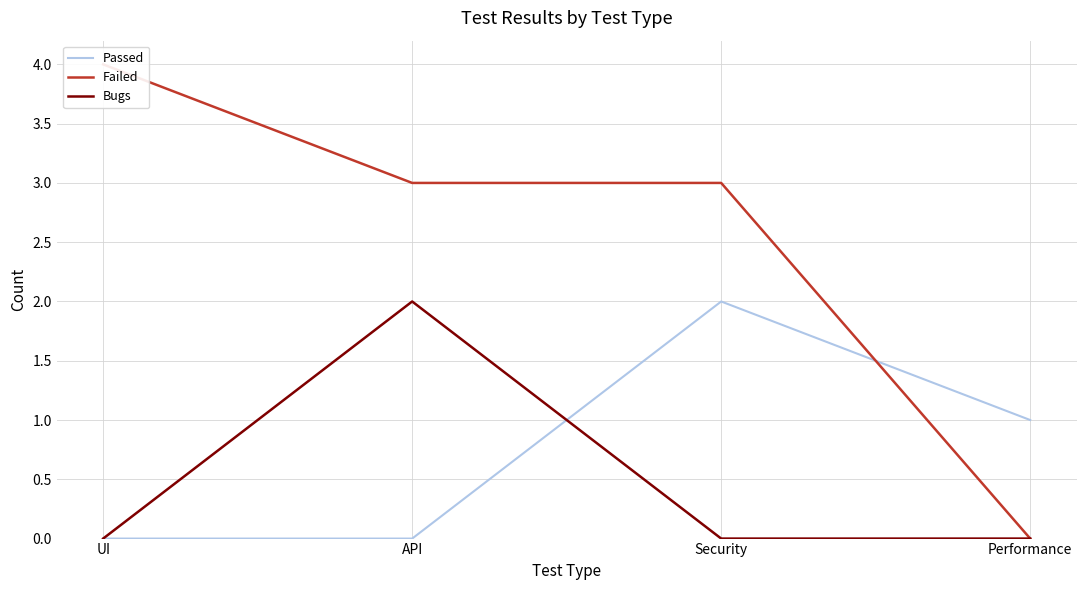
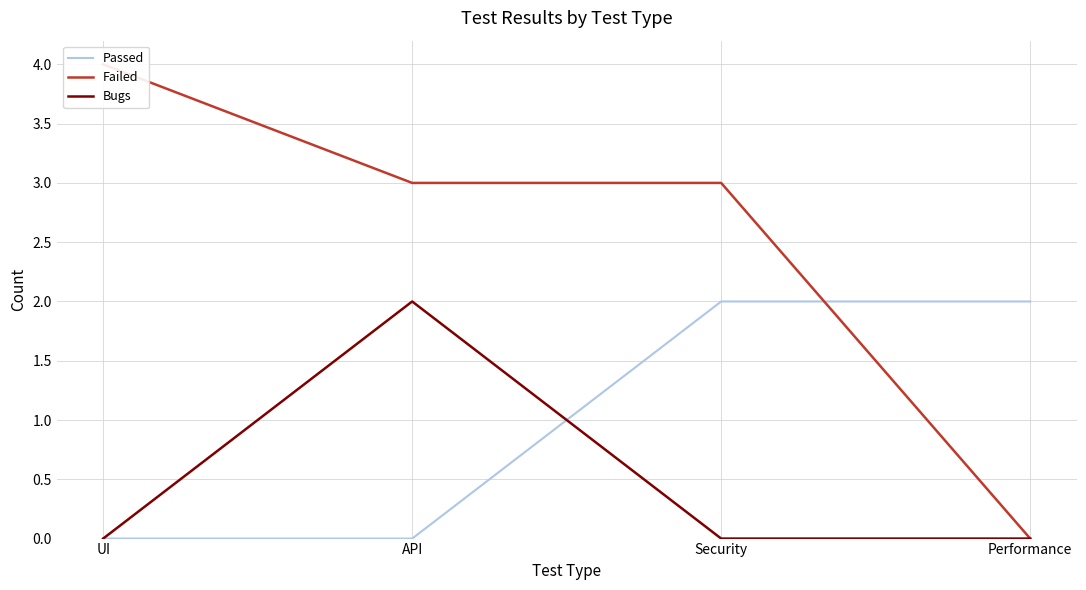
Passed, Performance: 1 -> 2
